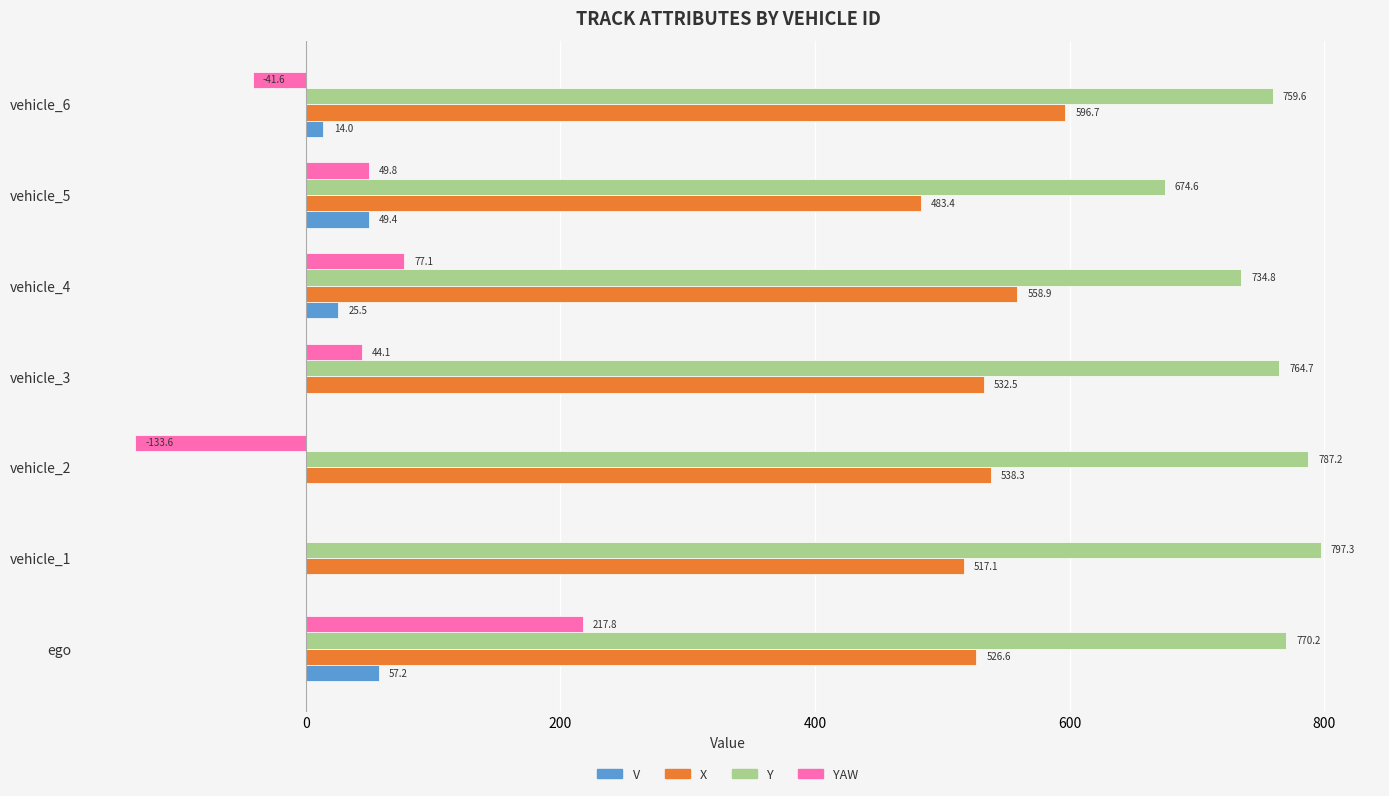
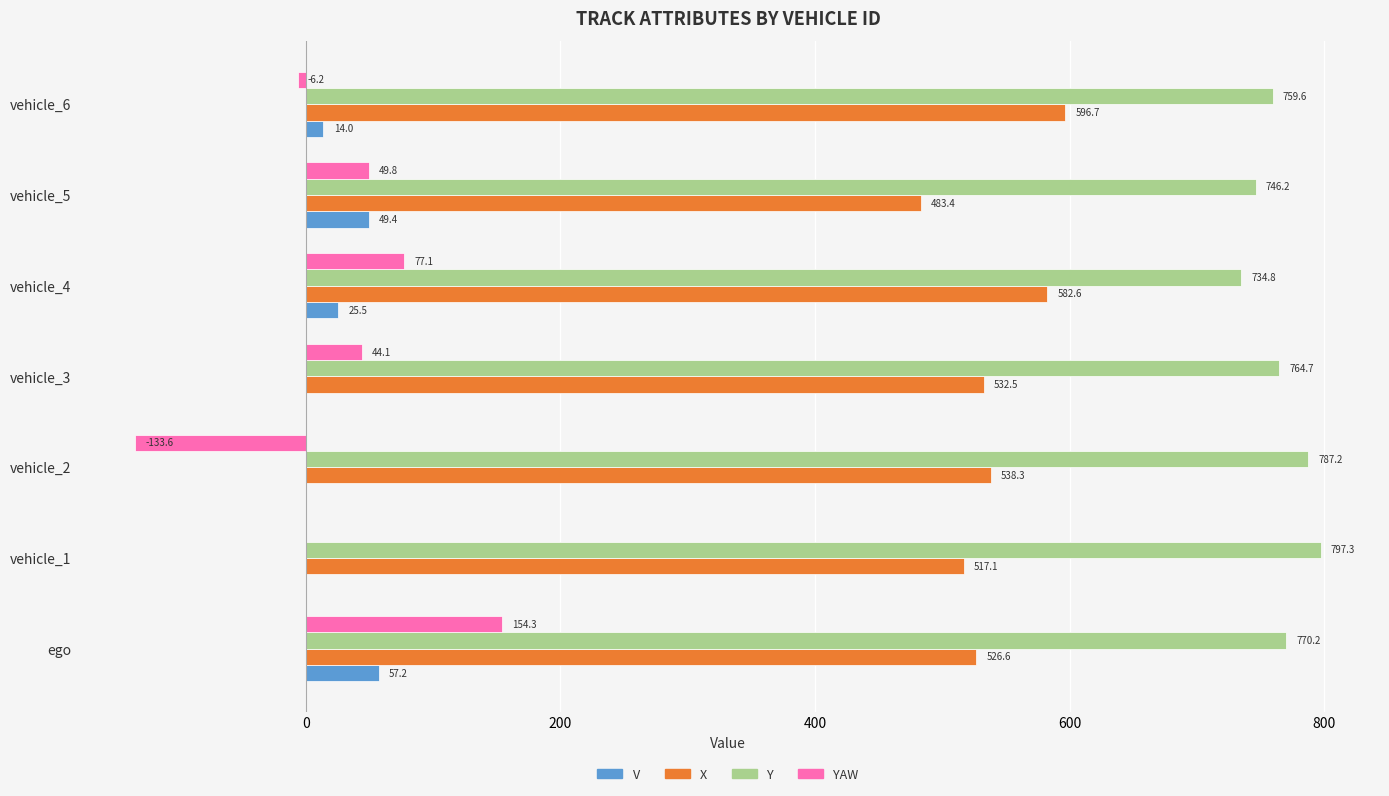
YAW, vehicle_6: -41.6 -> -6.2
Y, vehicle_5: 674.6 -> 746.2
X, vehicle_4: 558.9 -> 582.6
YAW, ego: 217.8 -> 154.3
